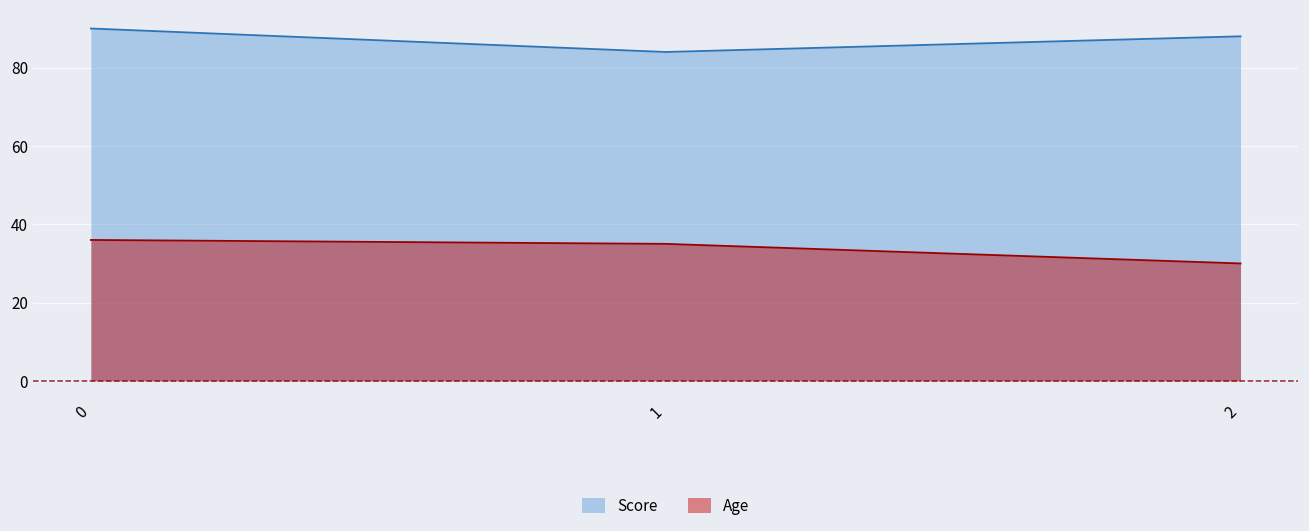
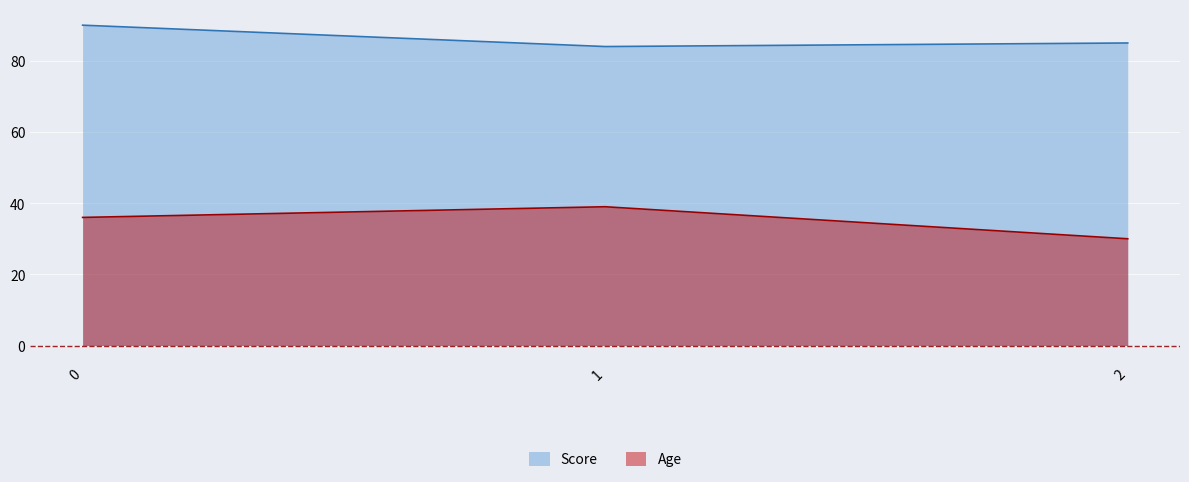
Age, 1: 35 -> 39
Score, 2: 88 -> 85
